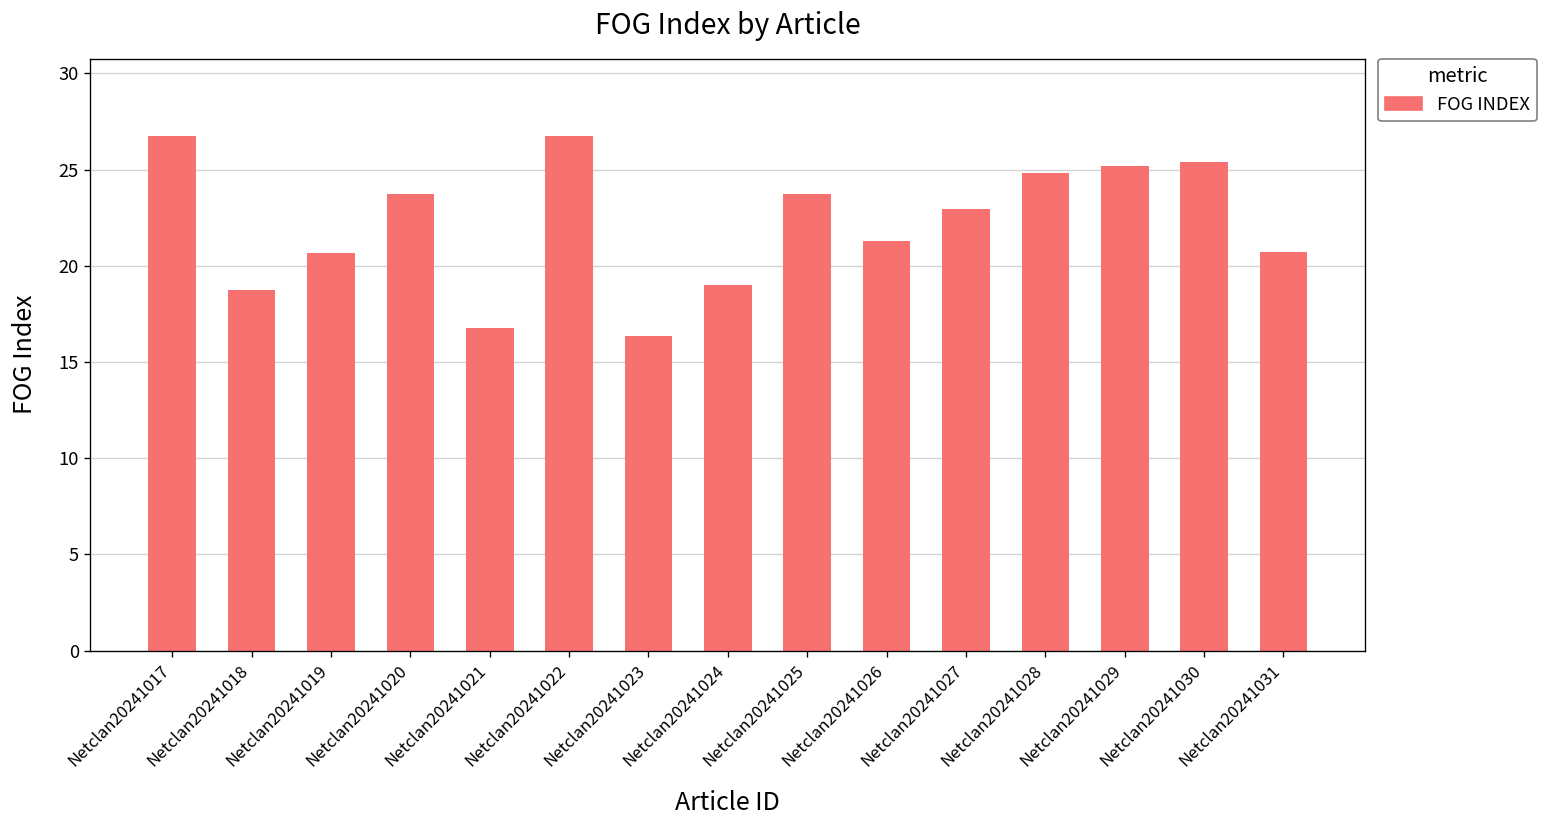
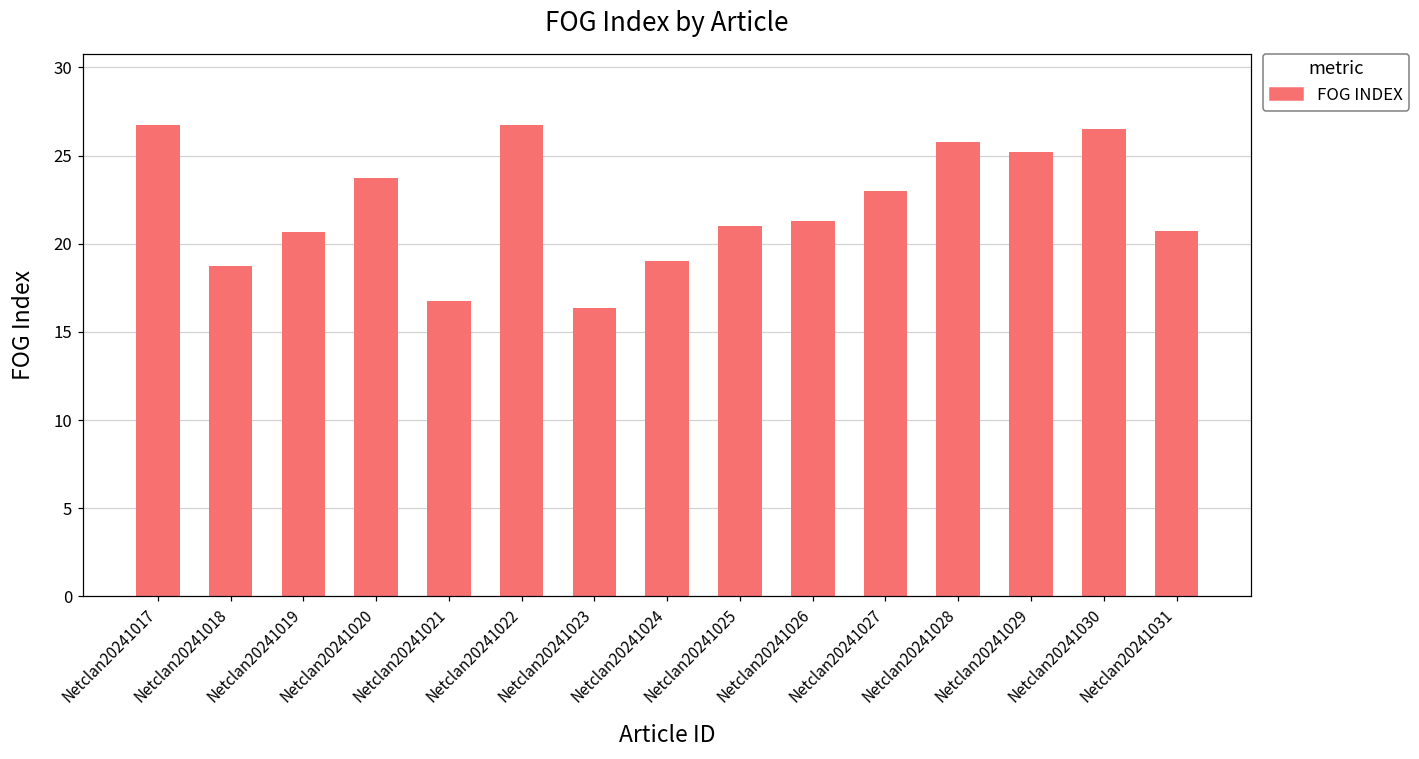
Netclan20241025: 23.8 -> 21.0
Netclan20241028: 24.8 -> 25.8
Netclan20241030: 25.4 -> 26.5
